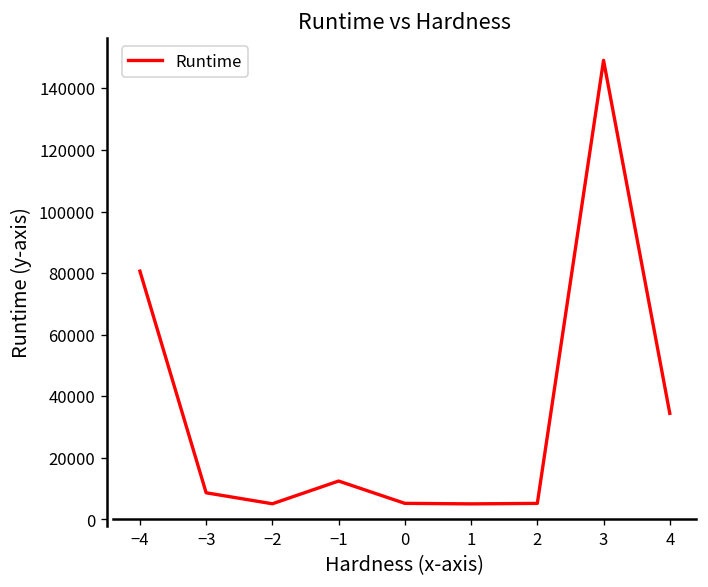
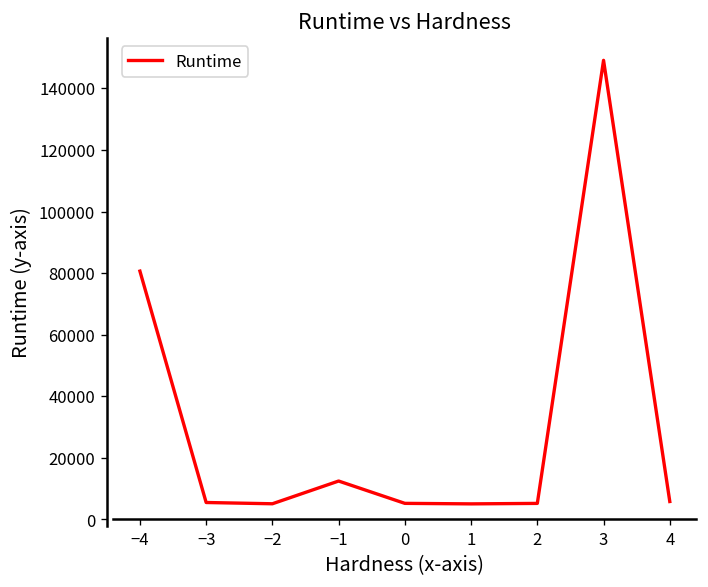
−3: 9000 -> 6000
4: 34000 -> 6000
